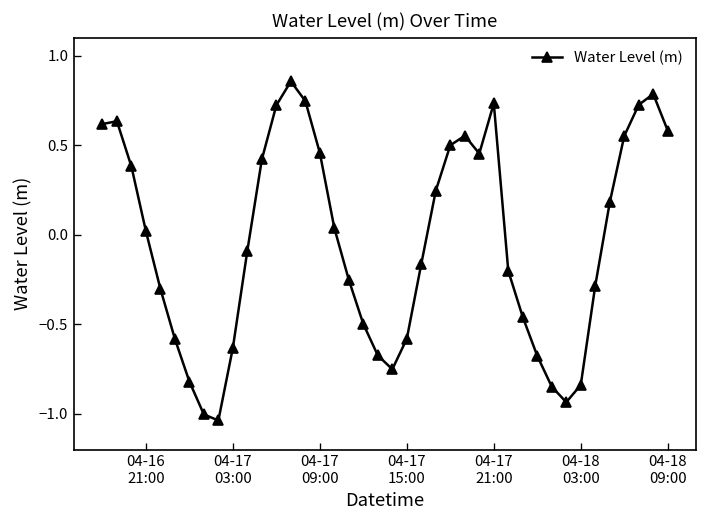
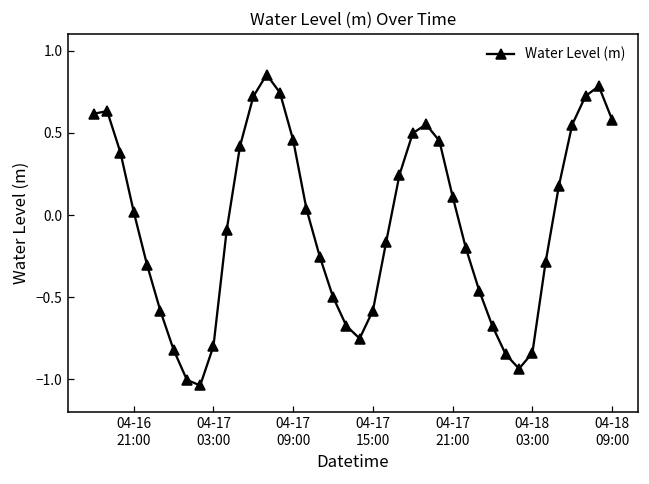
04-17 03:00: -0.63 -> -0.80
04-17 21:00: 0.73 -> 0.11
